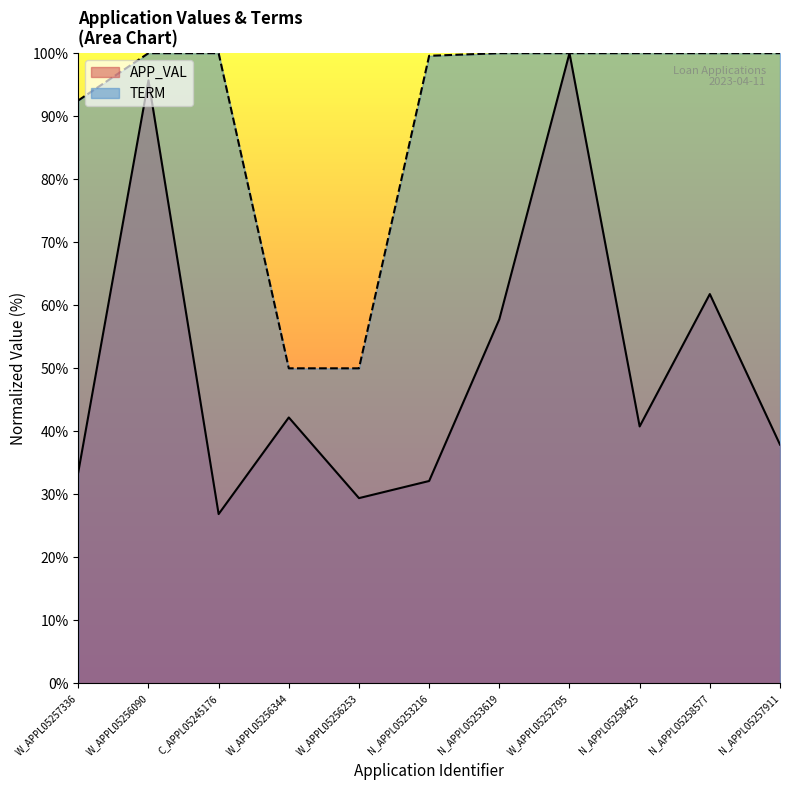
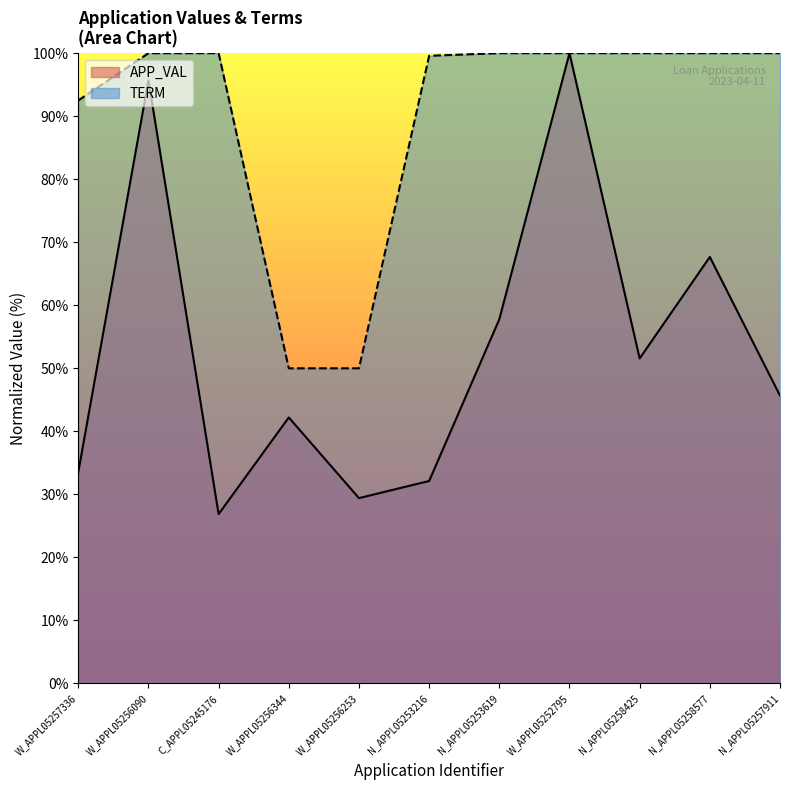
APP_VAL, N_APPL05258425: 41% -> 52%
APP_VAL, N_APPL05258577: 62% -> 68%
APP_VAL, N_APPL05257911: 38% -> 46%
